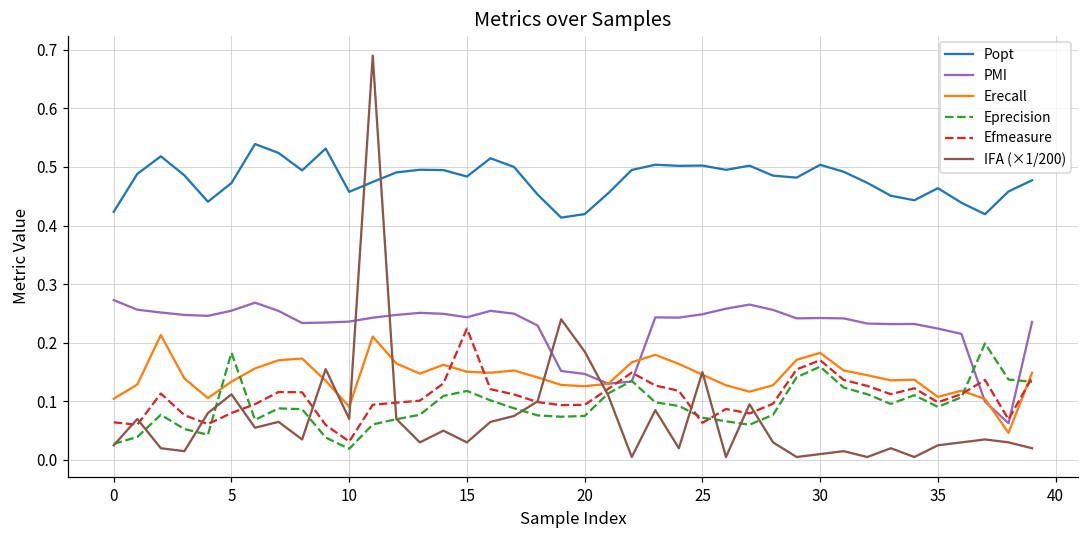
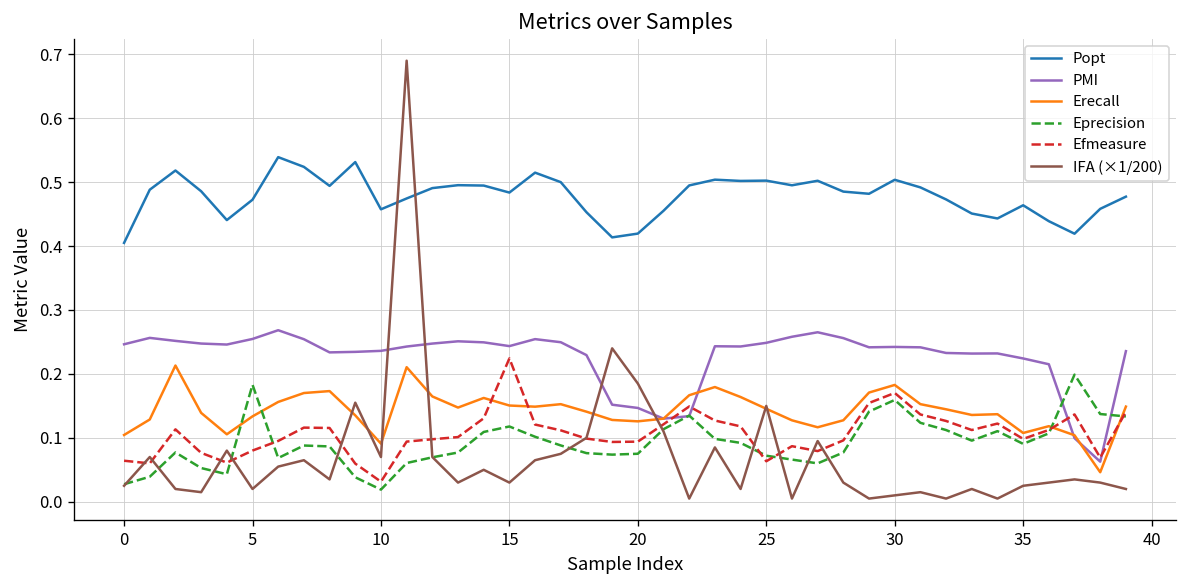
Popt, 0: 0.42 -> 0.40
PMI, 0: 0.27 -> 0.25
IFA (×1/200), 5: 0.11 -> 0.02
